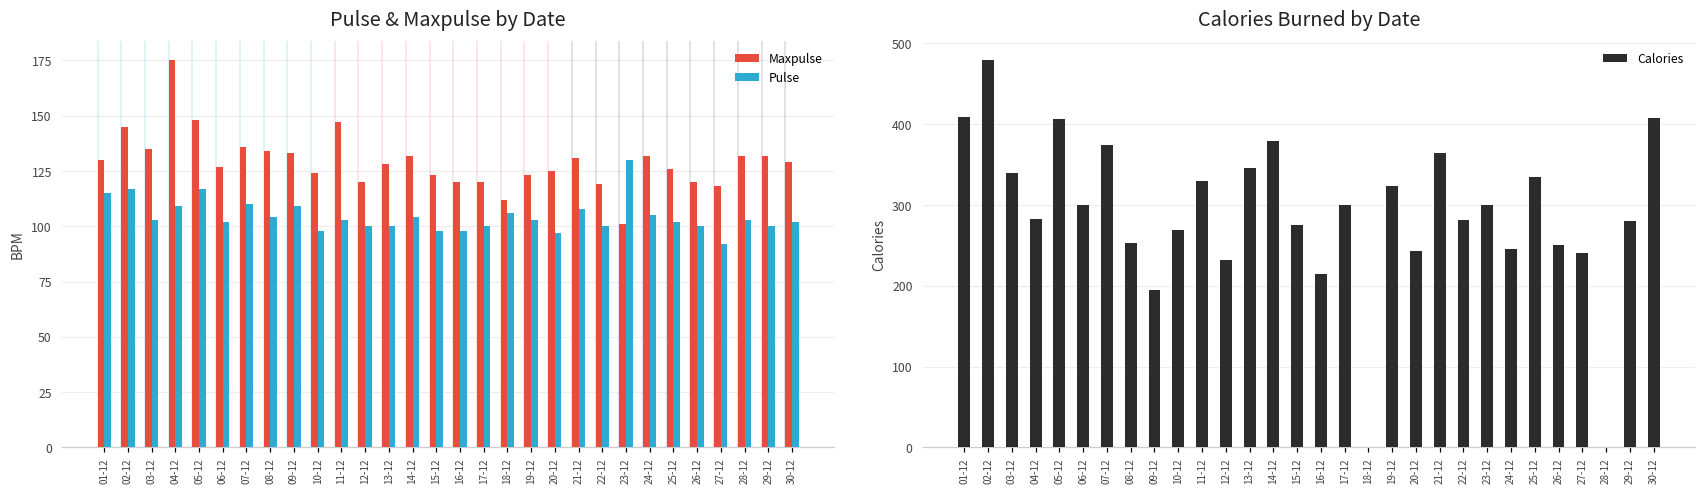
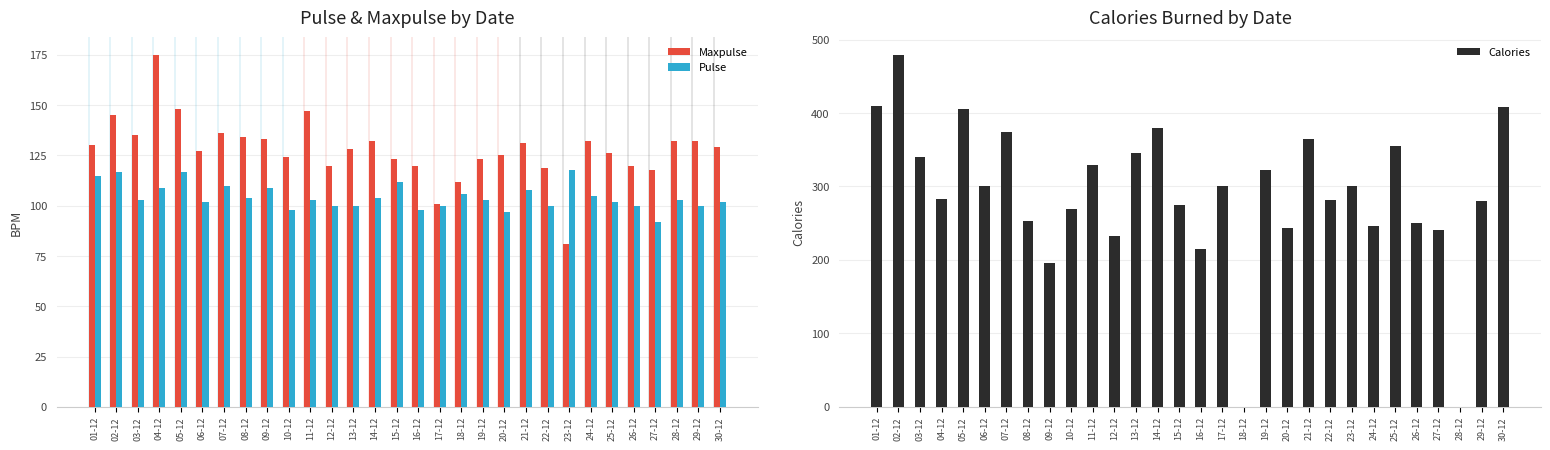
Pulse & Maxpulse by Date, Pulse, 15-12: 98 -> 112
Pulse & Maxpulse by Date, Maxpulse, 17-12: 120 -> 101
Pulse & Maxpulse by Date, Maxpulse, 23-12: 101 -> 81
Pulse & Maxpulse by Date, Pulse, 23-12: 130 -> 118
Calories Burned by Date, 25-12: 330 -> 360
